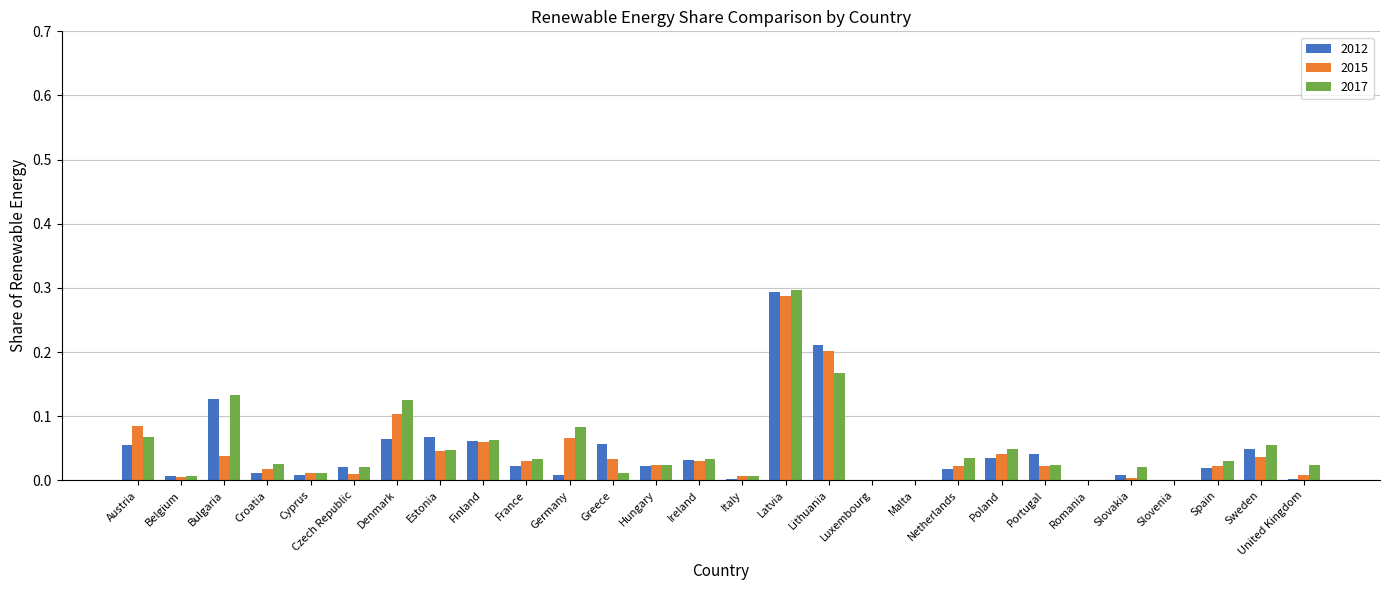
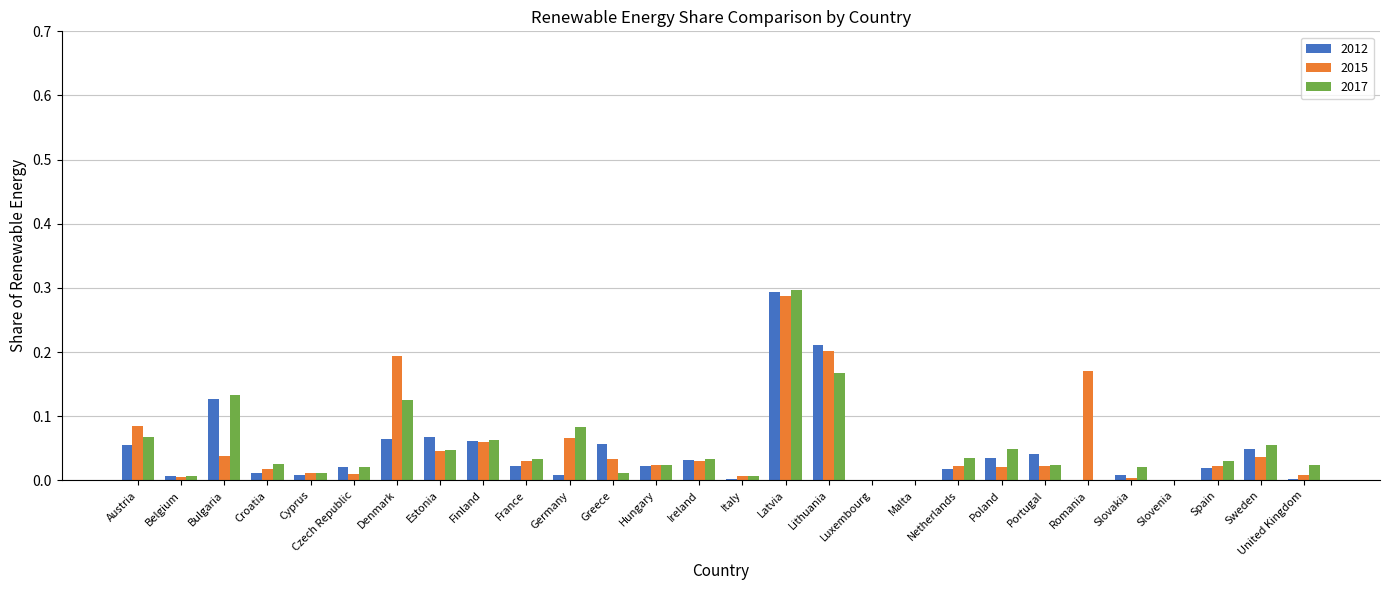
2015, Denmark: 0.10 -> 0.19
2015, Poland: 0.04 -> 0.02
2015, Romania: 0.00 -> 0.17
